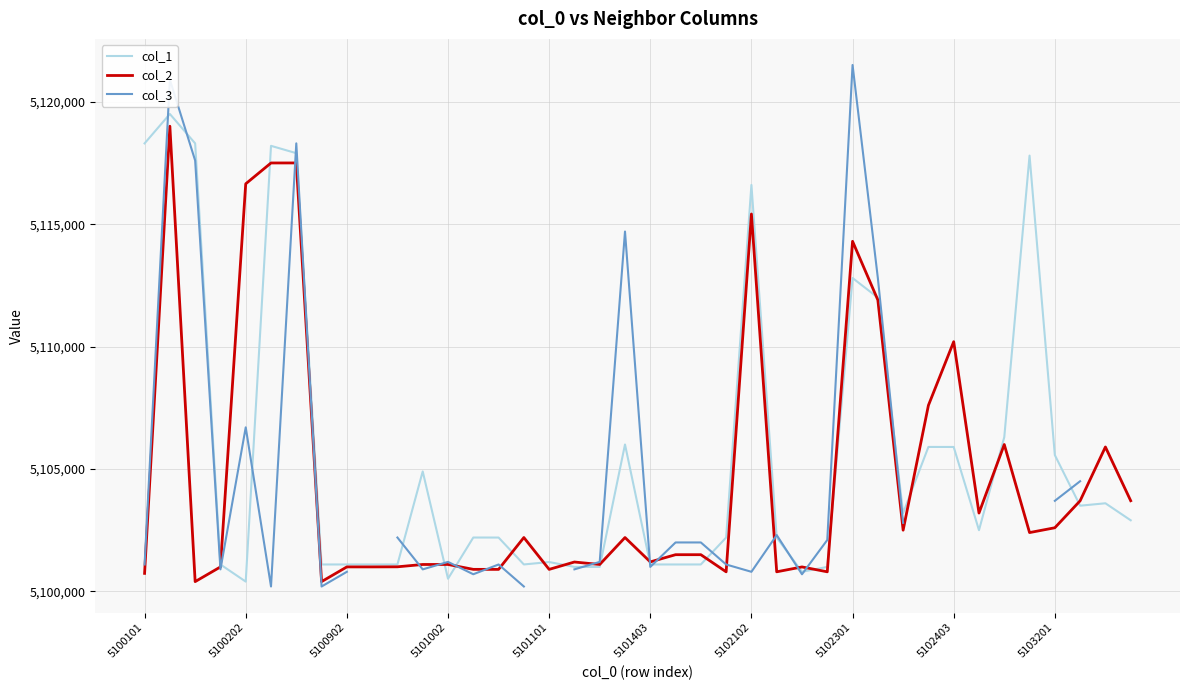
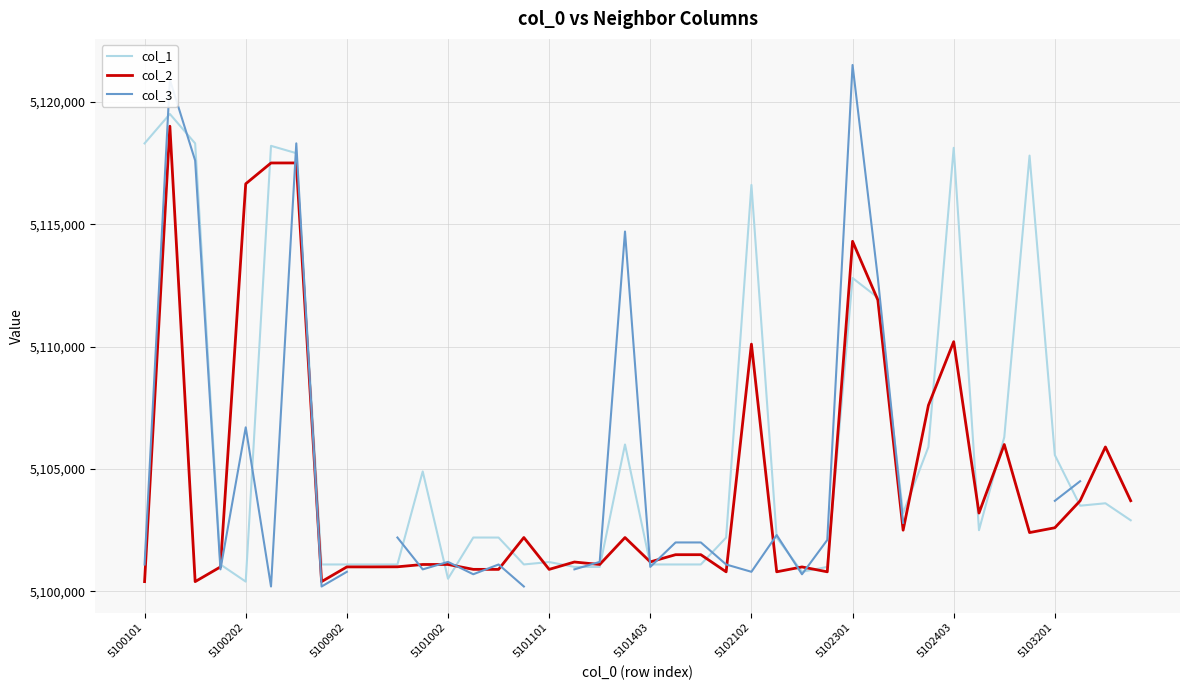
col_2, 5100101: 5,100,700 -> 5,100,400
col_2, 5102102: 5,115,400 -> 5,110,100
col_1, 5102403: 5,105,900 -> 5,118,100
